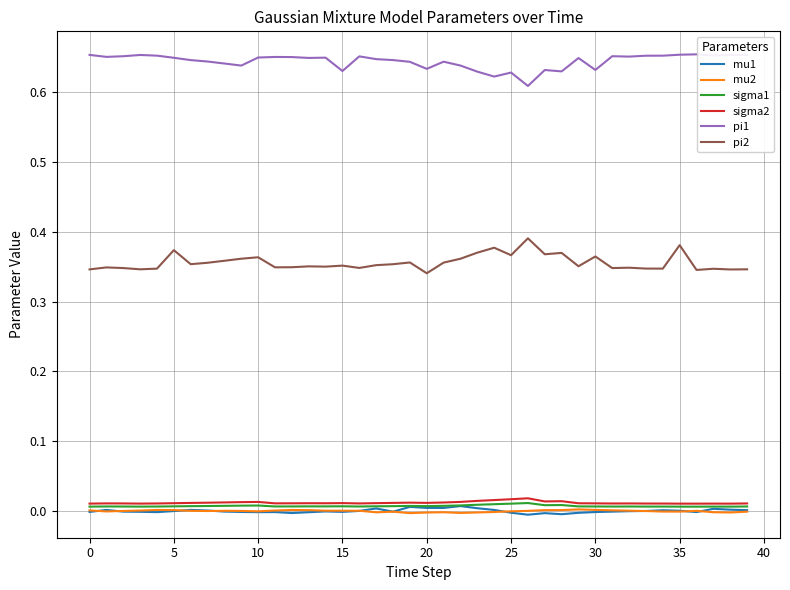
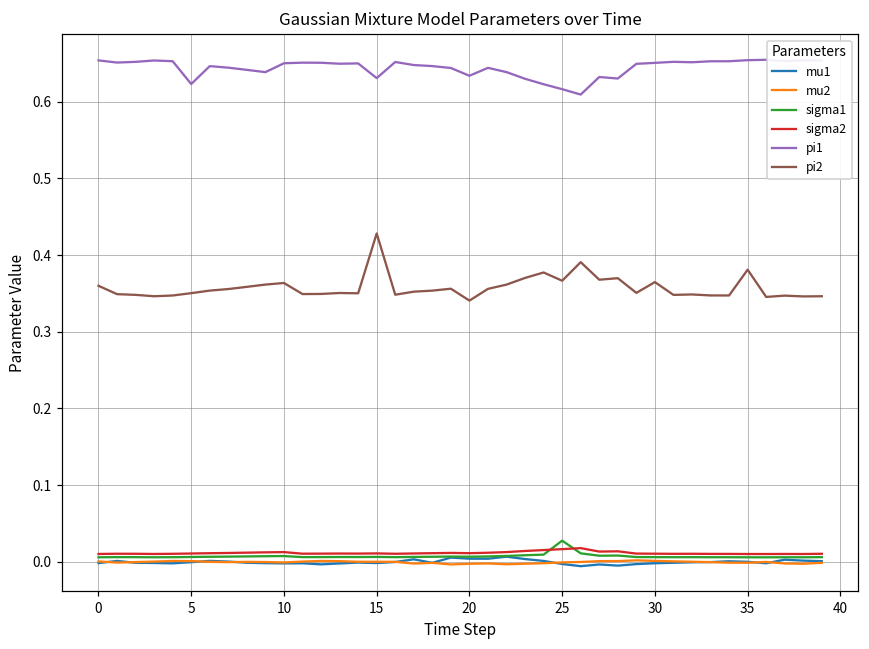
pi2, 0: 0.35 -> 0.36
pi1, 5: 0.65 -> 0.62
pi2, 5: 0.37 -> 0.35
pi2, 15: 0.35 -> 0.43
sigma1, 25: 0.01 -> 0.03
pi1, 25: 0.63 -> 0.62
pi1, 30: 0.63 -> 0.65
